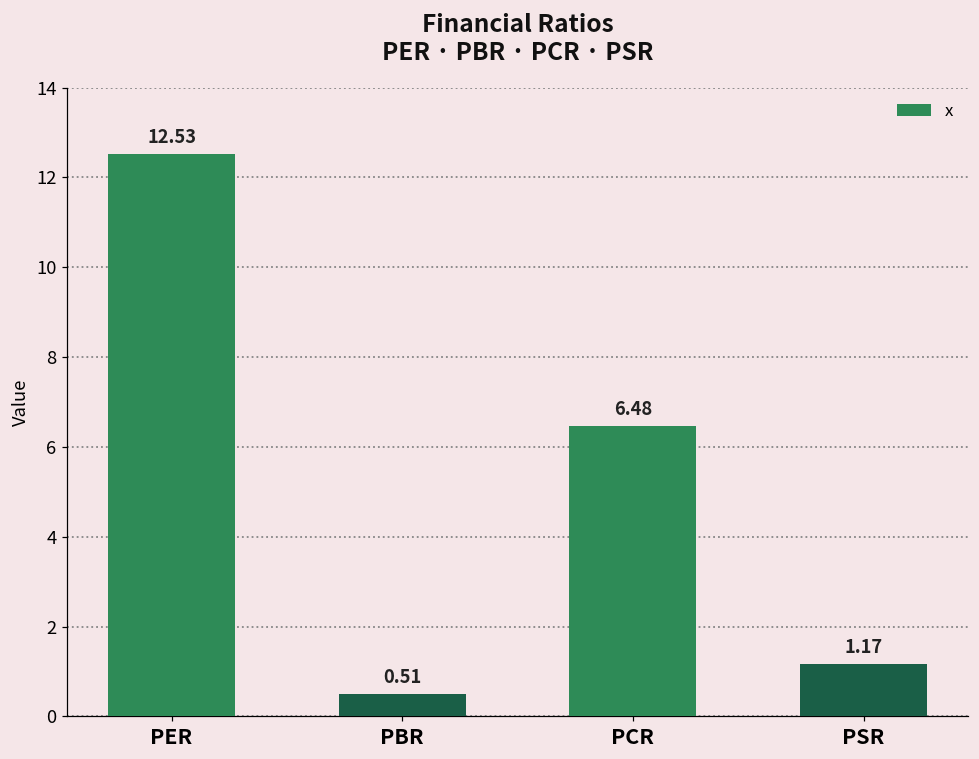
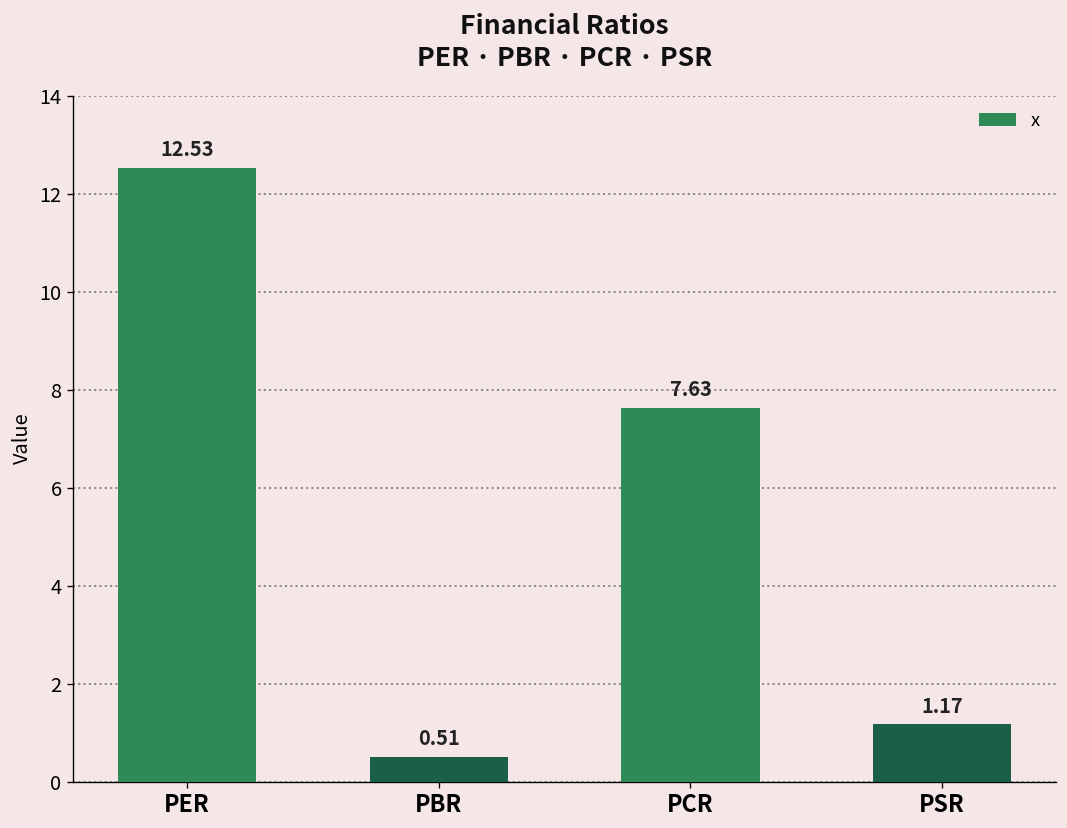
PCR: 6.48 -> 7.63
